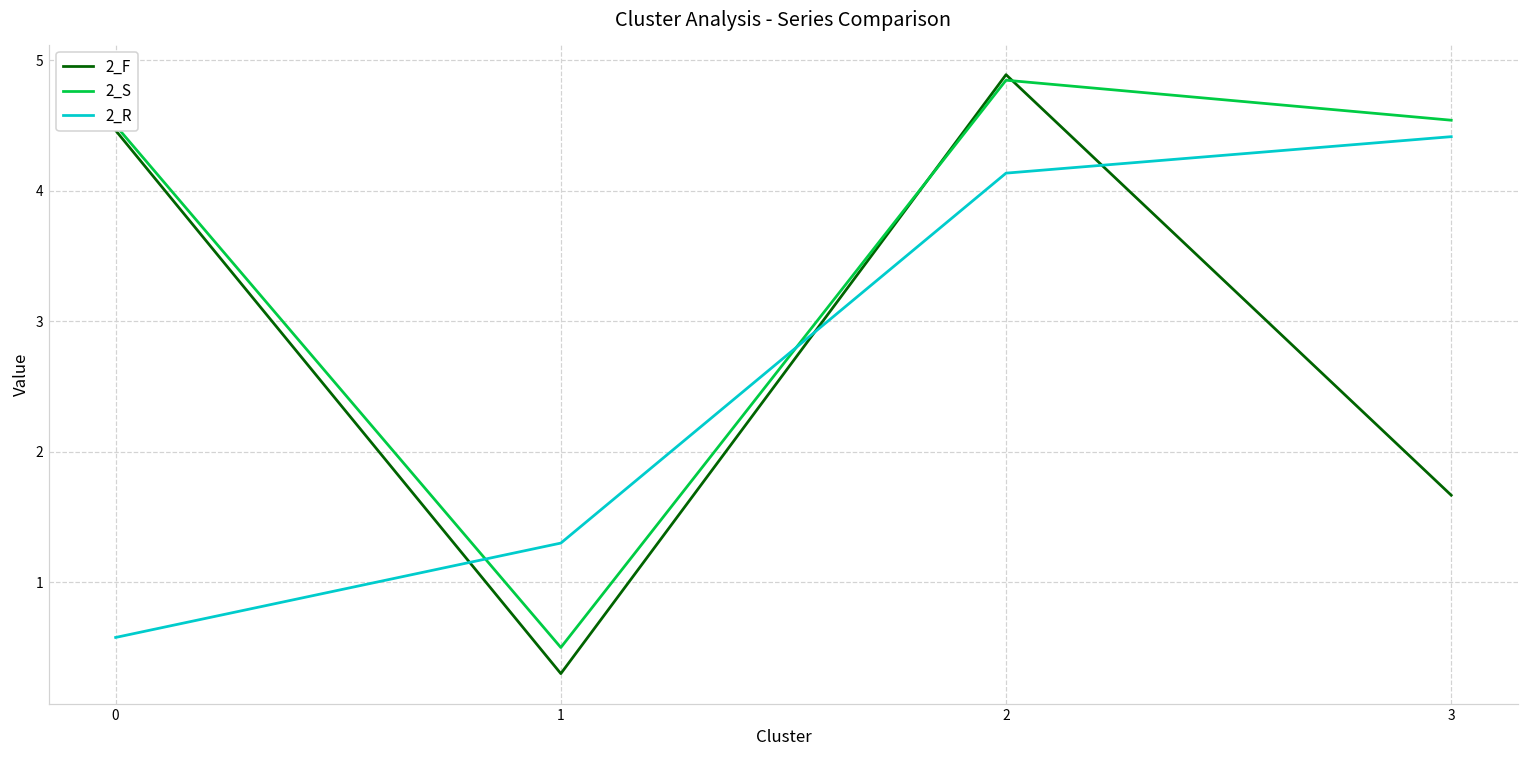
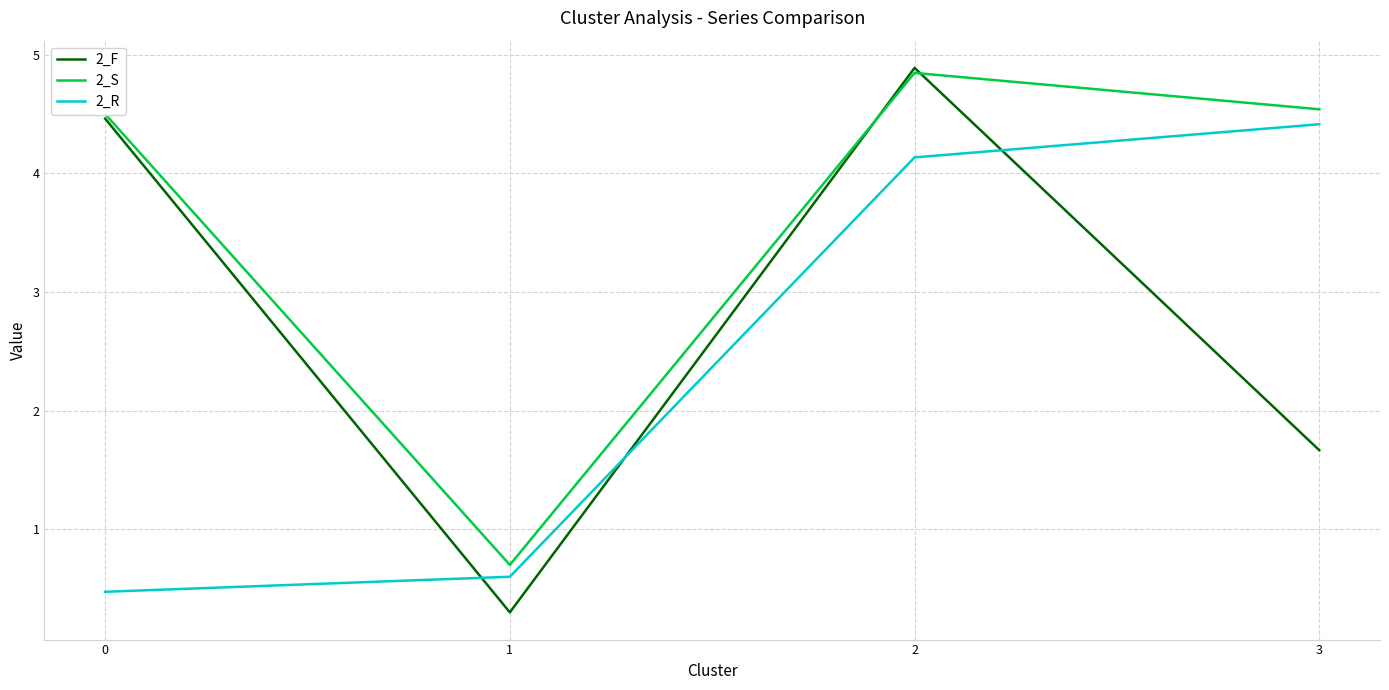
2_R, 0: 0.58 -> 0.47
2_S, 1: 0.5 -> 0.7
2_R, 1: 1.3 -> 0.6
